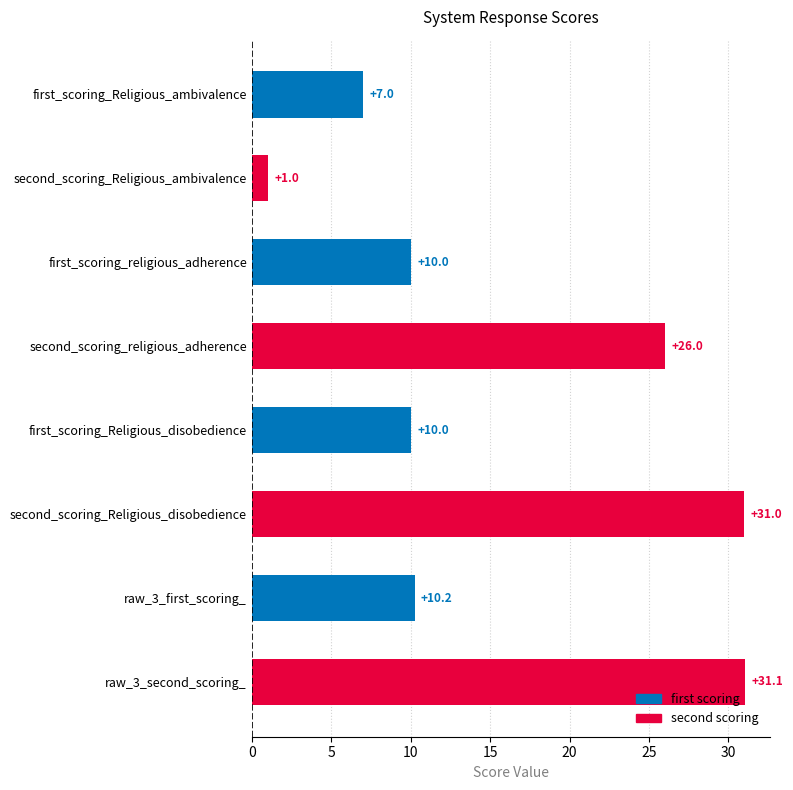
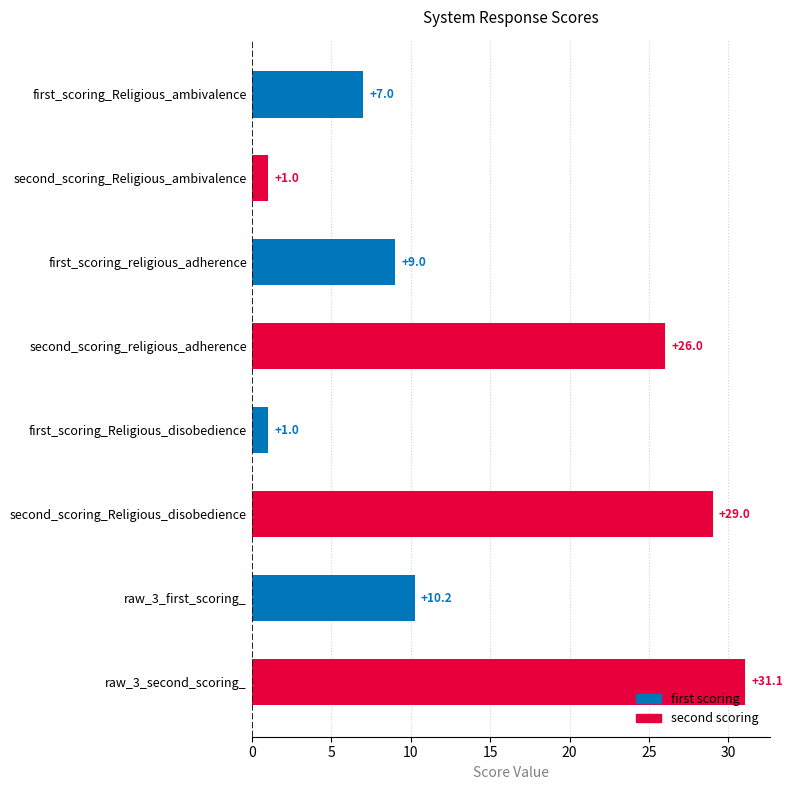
first_scoring_religious_adherence: +10.0 -> +9.0
first_scoring_Religious_disobedience: +10.0 -> +1.0
second_scoring_Religious_disobedience: +31.0 -> +29.0
